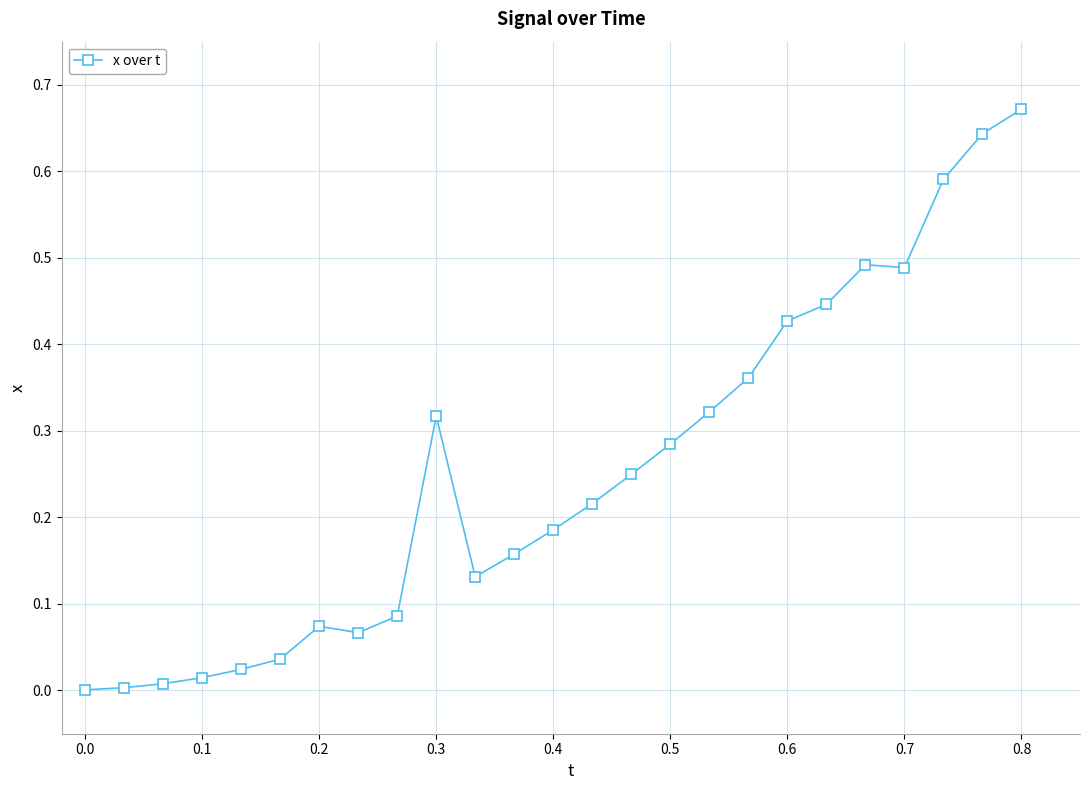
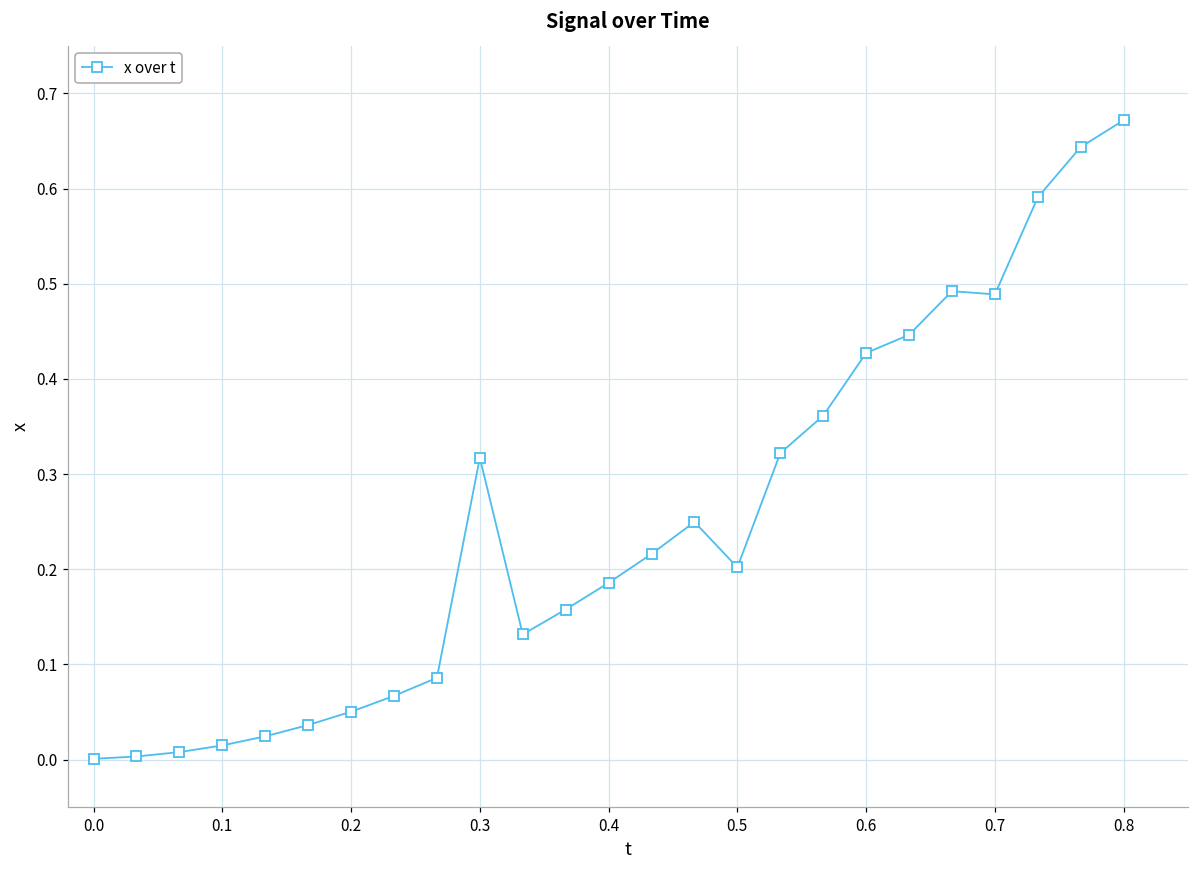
0.2: 0.07 -> 0.05
0.5: 0.28 -> 0.20
